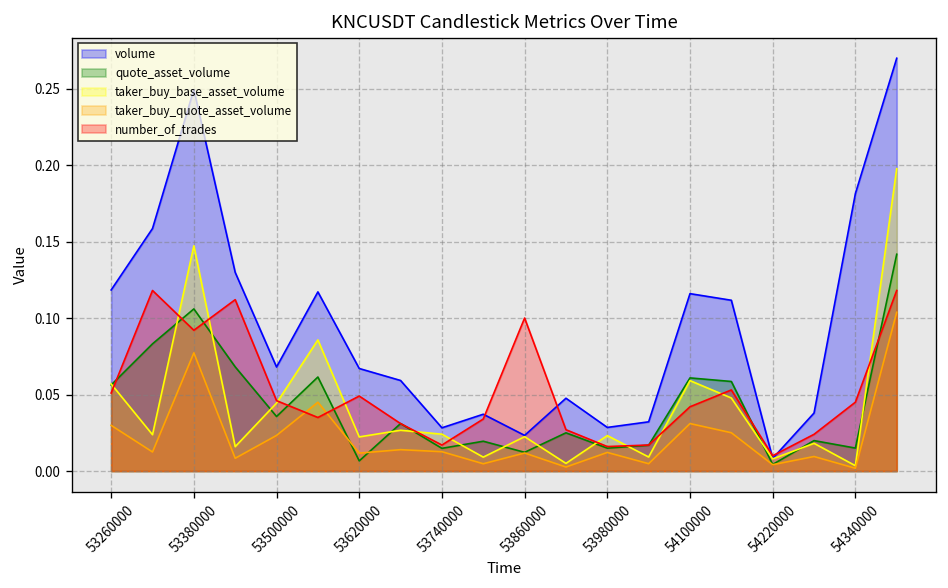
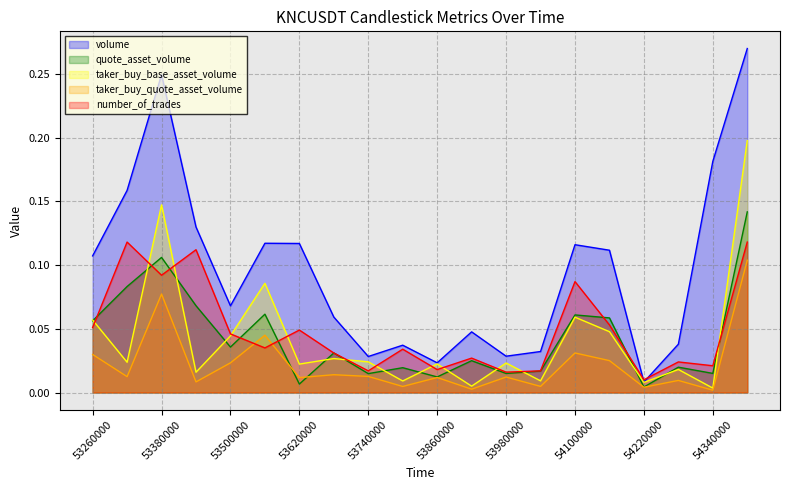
volume, 53260000: 0.118 -> 0.107
volume, 53620000: 0.067 -> 0.117
number_of_trades, 53860000: 0.100 -> 0.018
number_of_trades, 54100000: 0.042 -> 0.087
number_of_trades, 54340000: 0.045 -> 0.021
